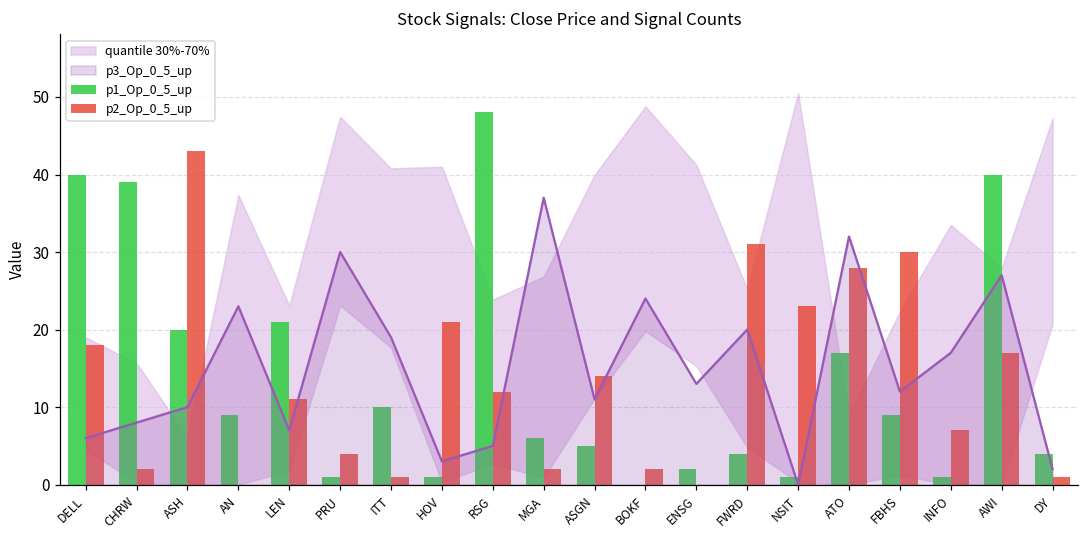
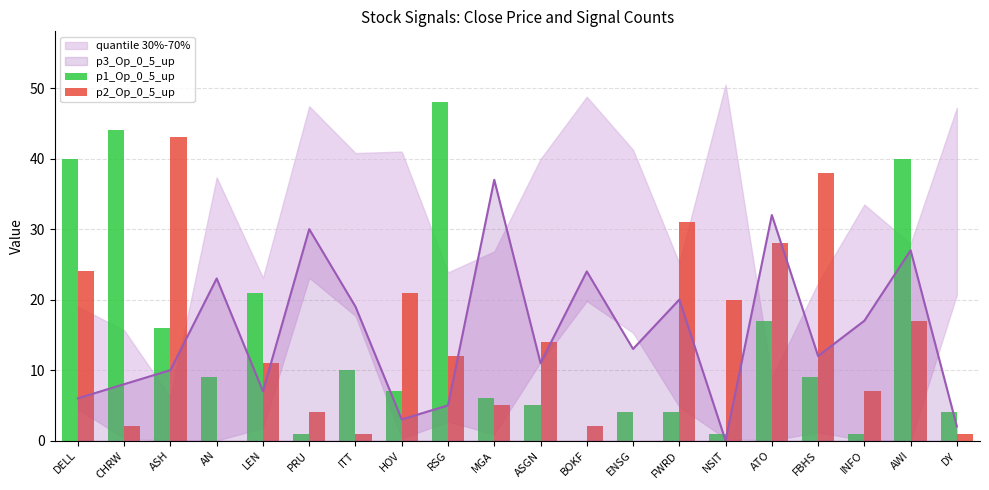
p2_Op_0_5_up, DELL: 18 -> 24
p1_Op_0_5_up, CHRW: 39 -> 44
p1_Op_0_5_up, ASH: 20 -> 16
p1_Op_0_5_up, HOV: 1 -> 7
p2_Op_0_5_up, MGA: 2 -> 5
p1_Op_0_5_up, ENSG: 2 -> 4
p2_Op_0_5_up, NSIT: 23 -> 20
p2_Op_0_5_up, FBHS: 30 -> 38
